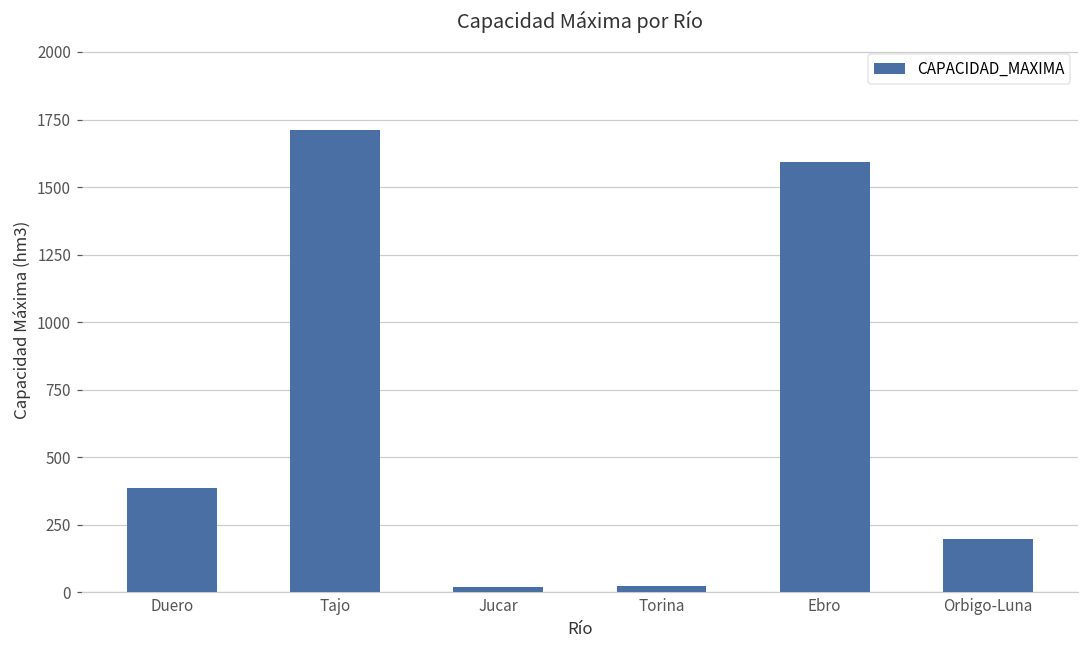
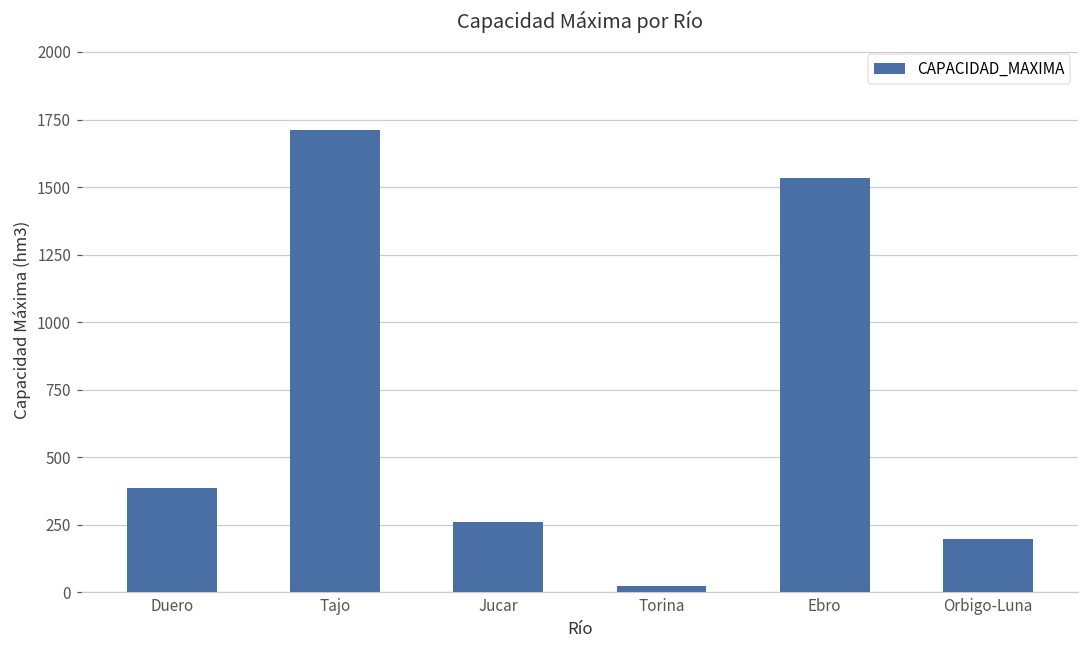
Jucar: 20 -> 260
Ebro: 1590 -> 1530
